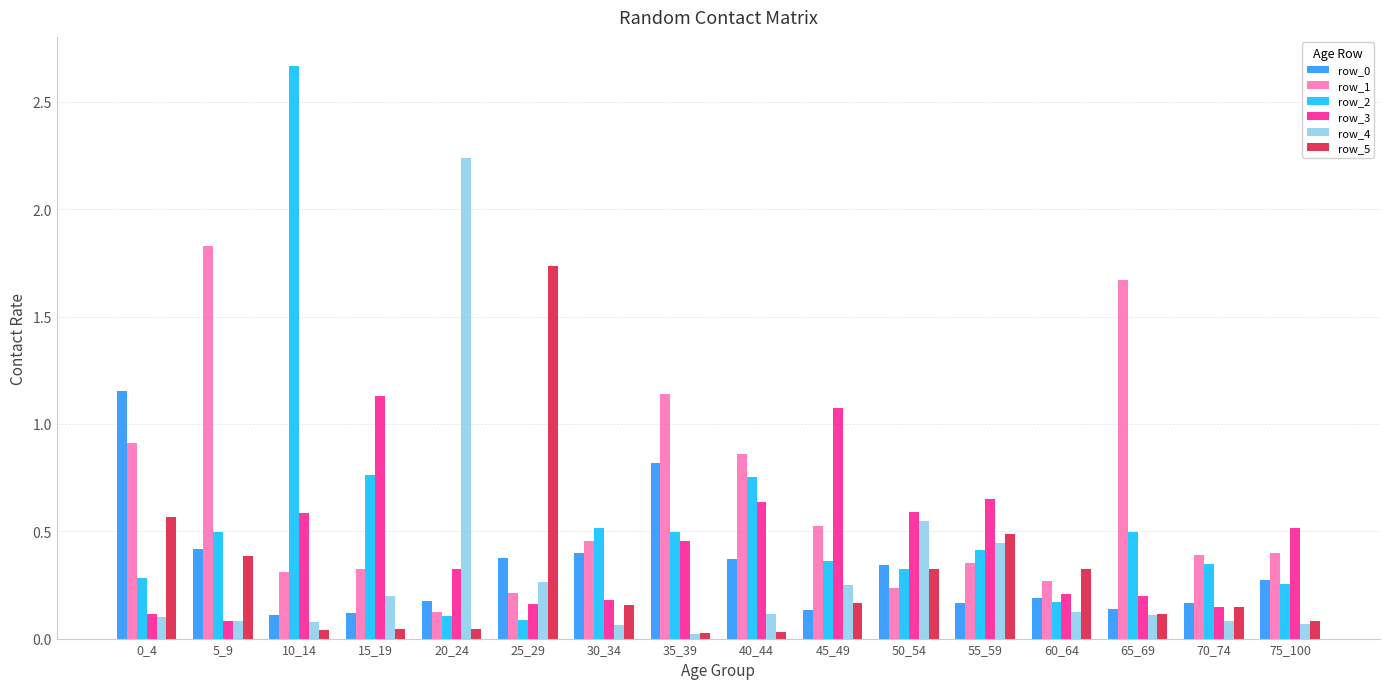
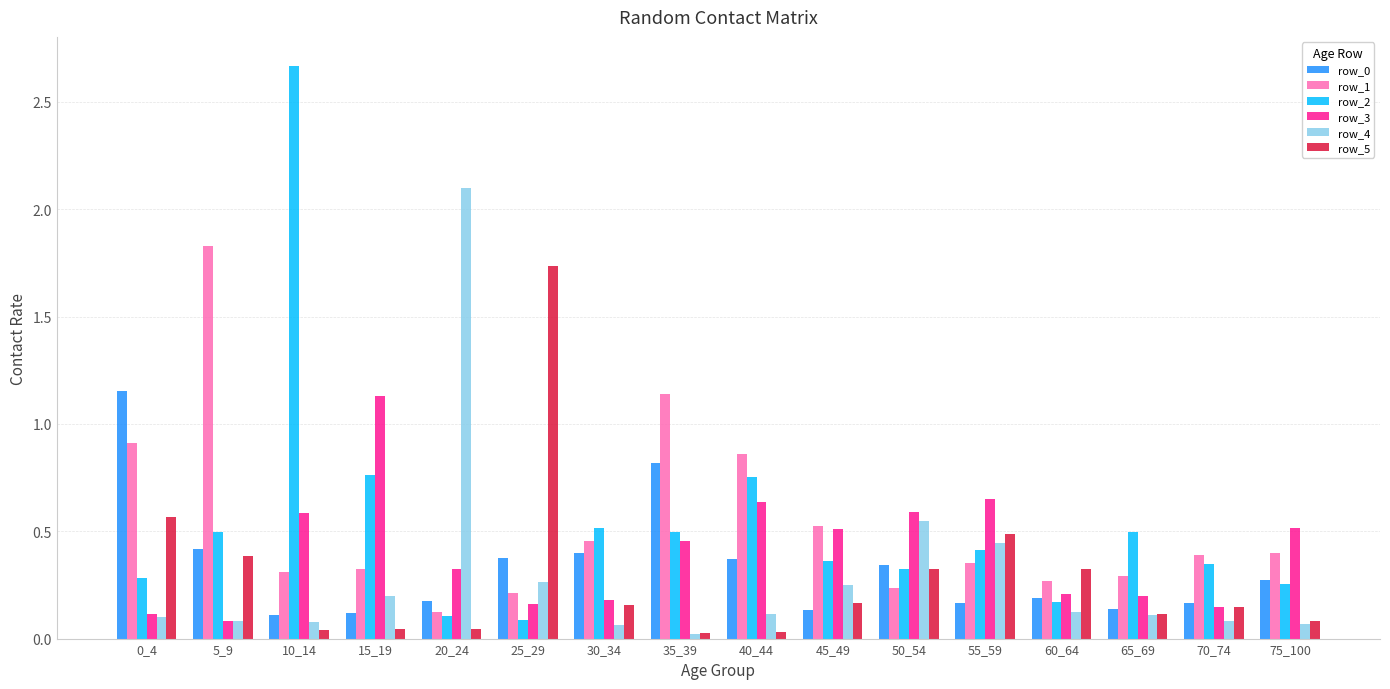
row_4, 20_24: 2.24 -> 2.10
row_3, 45_49: 1.08 -> 0.51
row_1, 65_69: 1.67 -> 0.29
